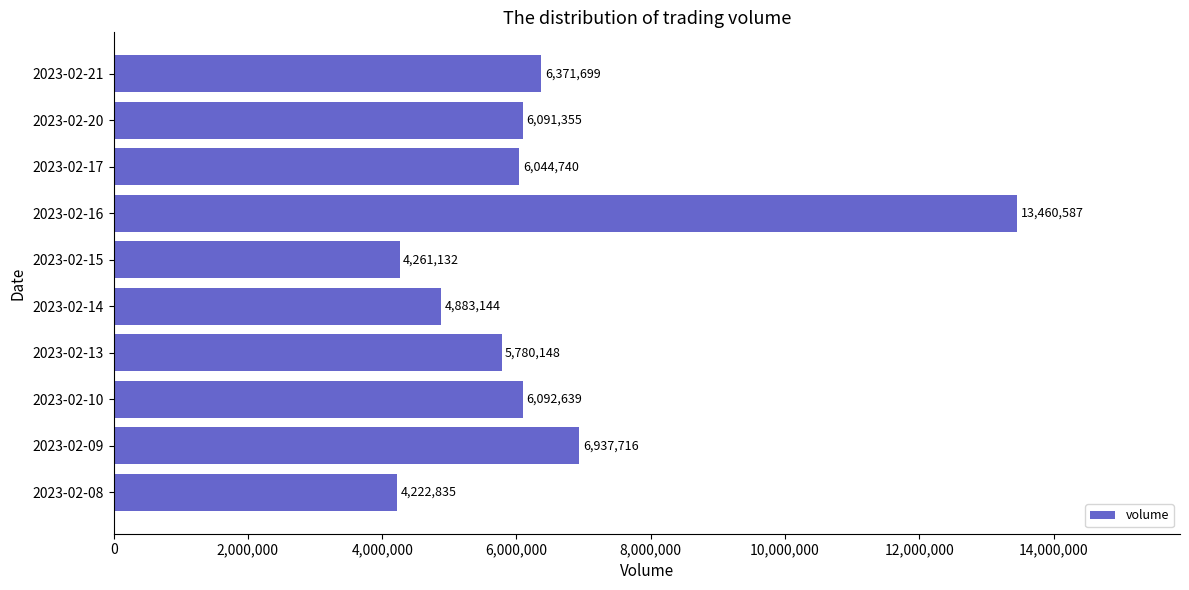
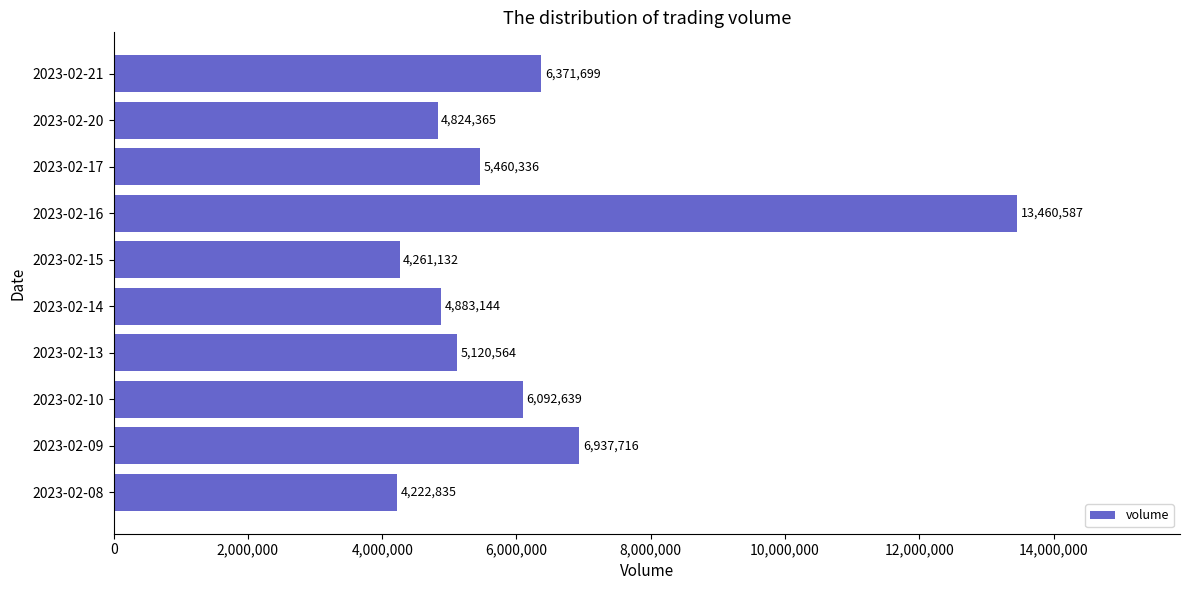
2023-02-20: 6,091,355 -> 4,824,365
2023-02-17: 6,044,740 -> 5,460,336
2023-02-13: 5,780,148 -> 5,120,564
